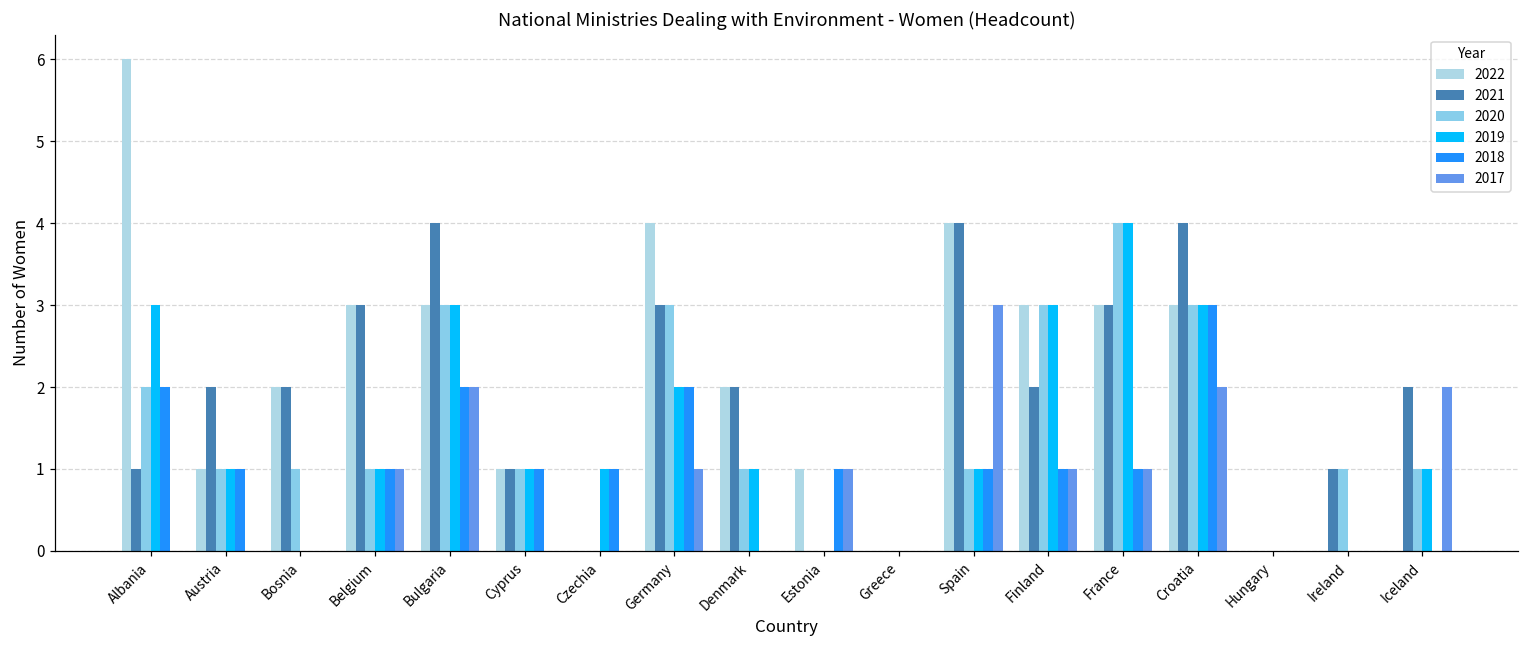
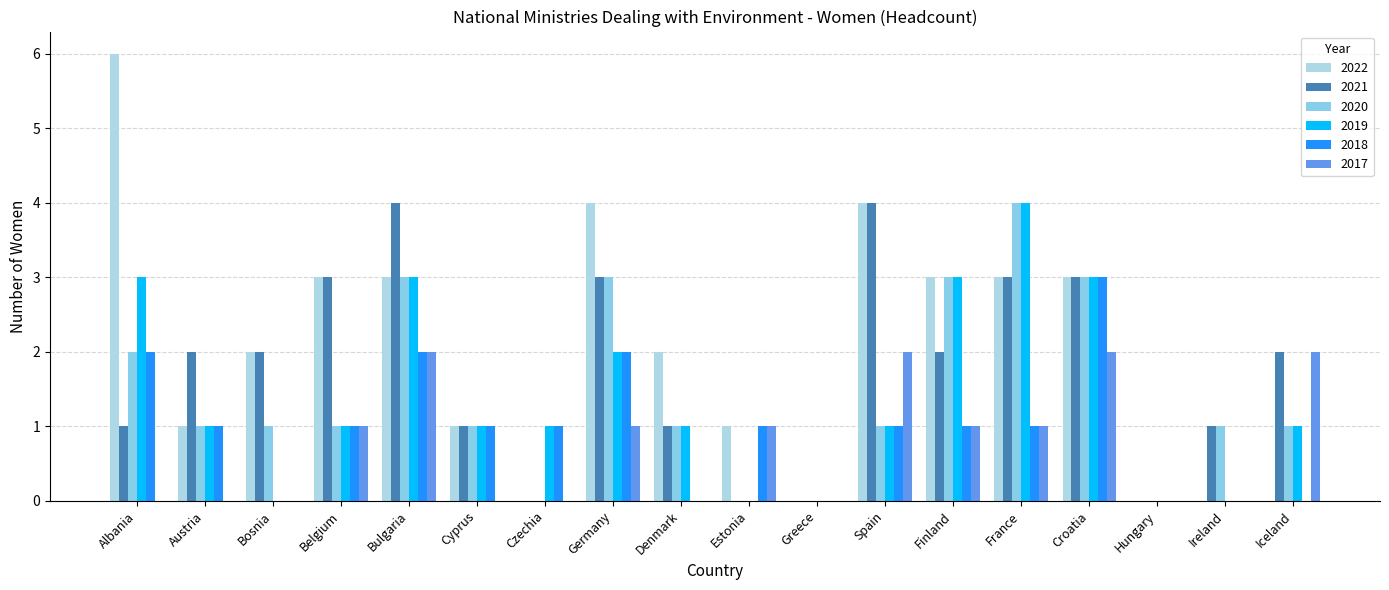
2021, Denmark: 2 -> 1
2017, Spain: 3 -> 2
2021, Croatia: 4 -> 3
